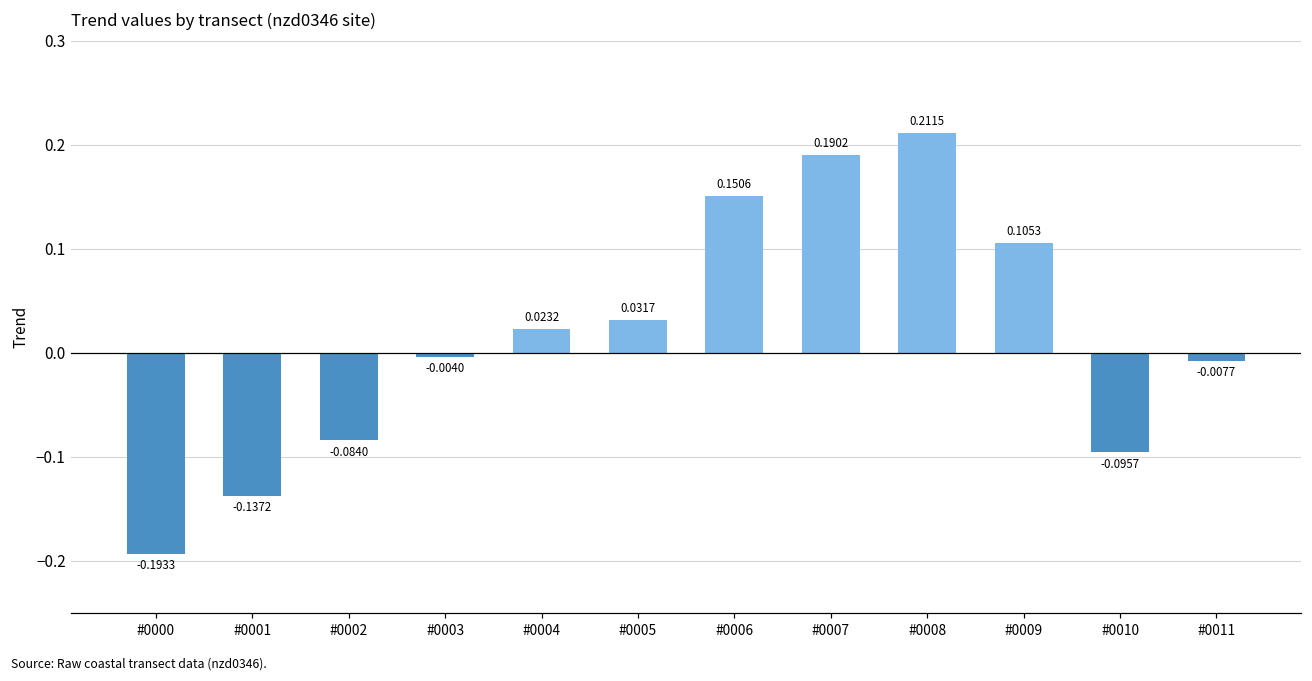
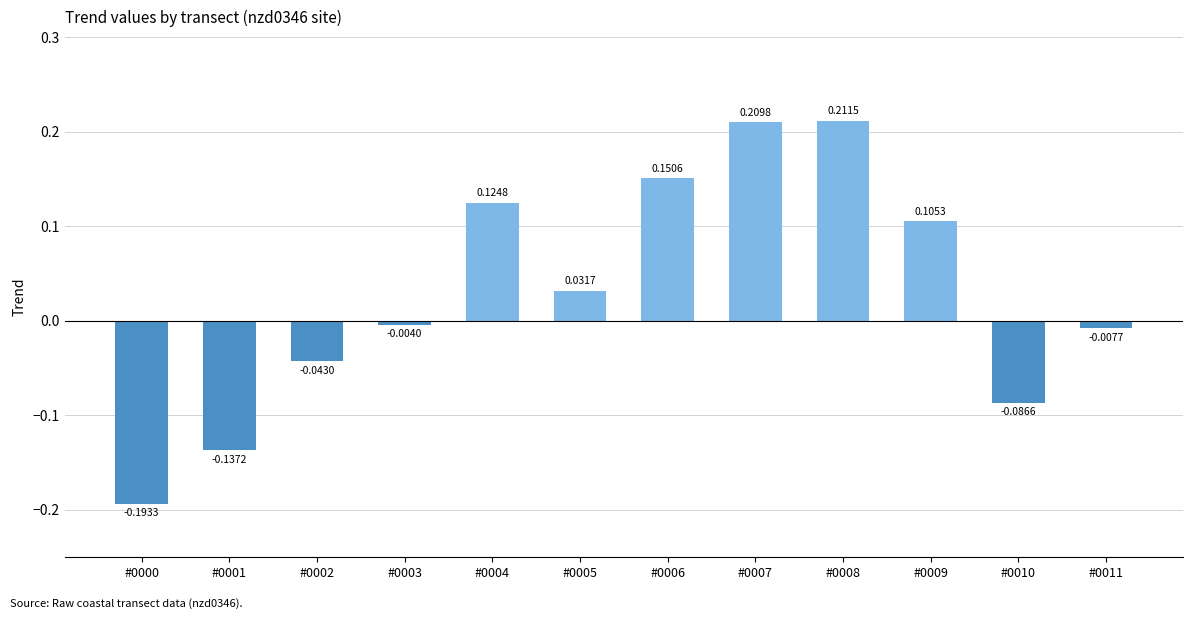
#0002: -0.0840 -> -0.0430
#0004: 0.0232 -> 0.1248
#0007: 0.1902 -> 0.2098
#0010: -0.0957 -> -0.0866
